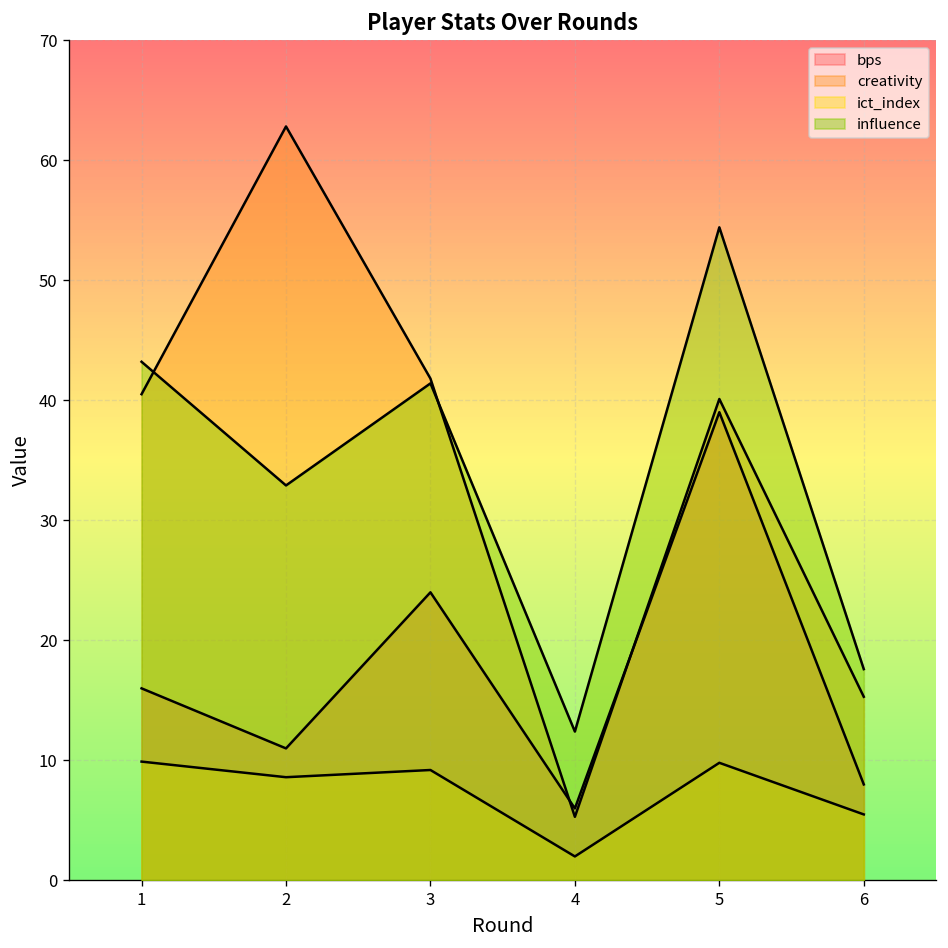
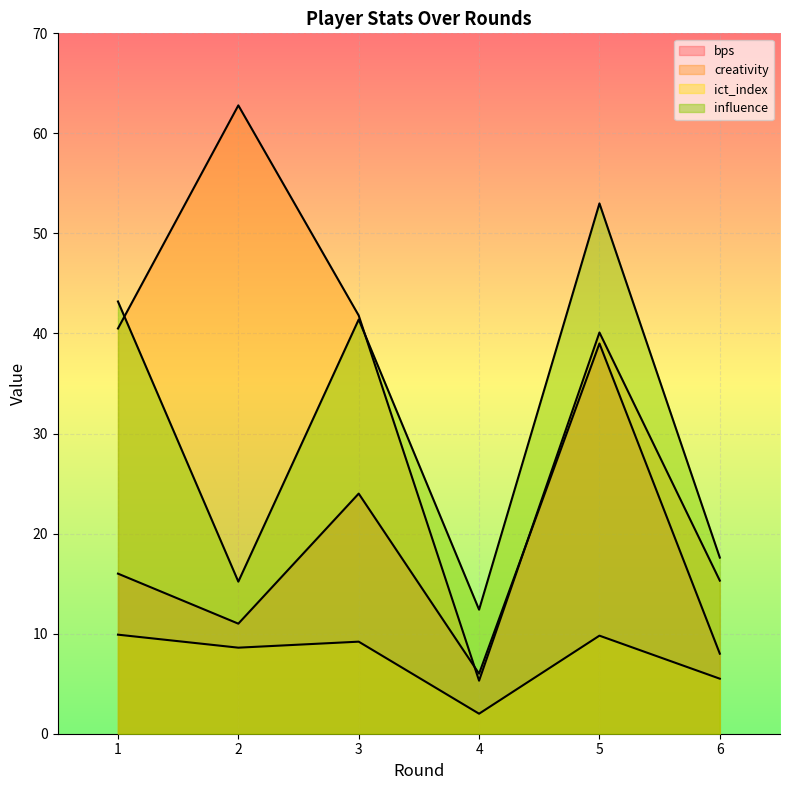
influence, 2: 32.9 -> 15.2
influence, 5: 54.4 -> 53.0
